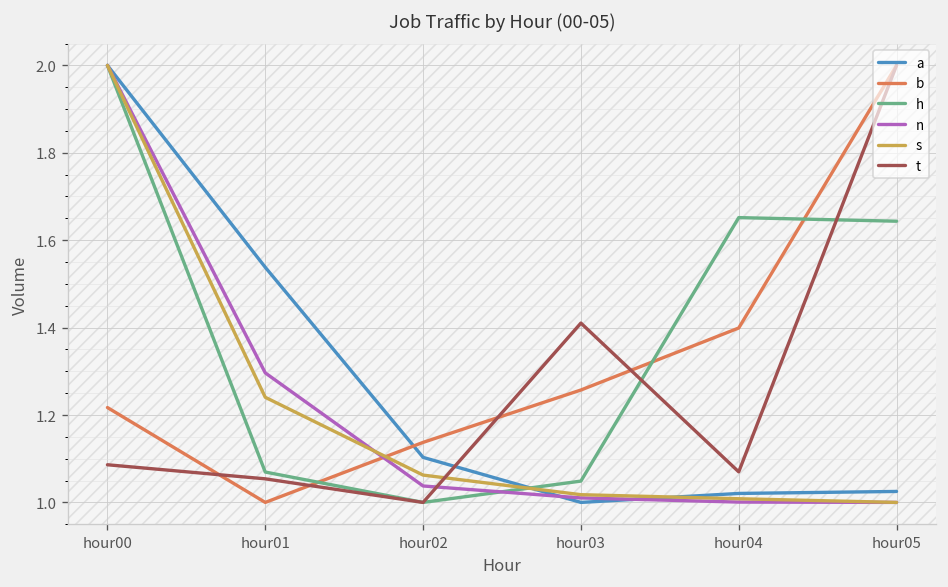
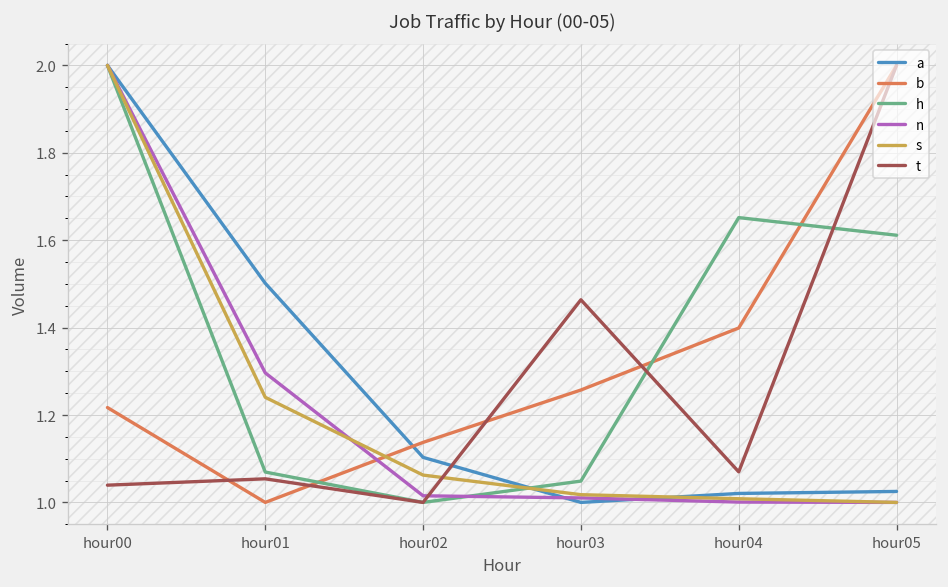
t, hour00: 1.09 -> 1.04
a, hour01: 1.54 -> 1.50
n, hour02: 1.04 -> 1.02
t, hour03: 1.41 -> 1.46
h, hour05: 1.64 -> 1.61
